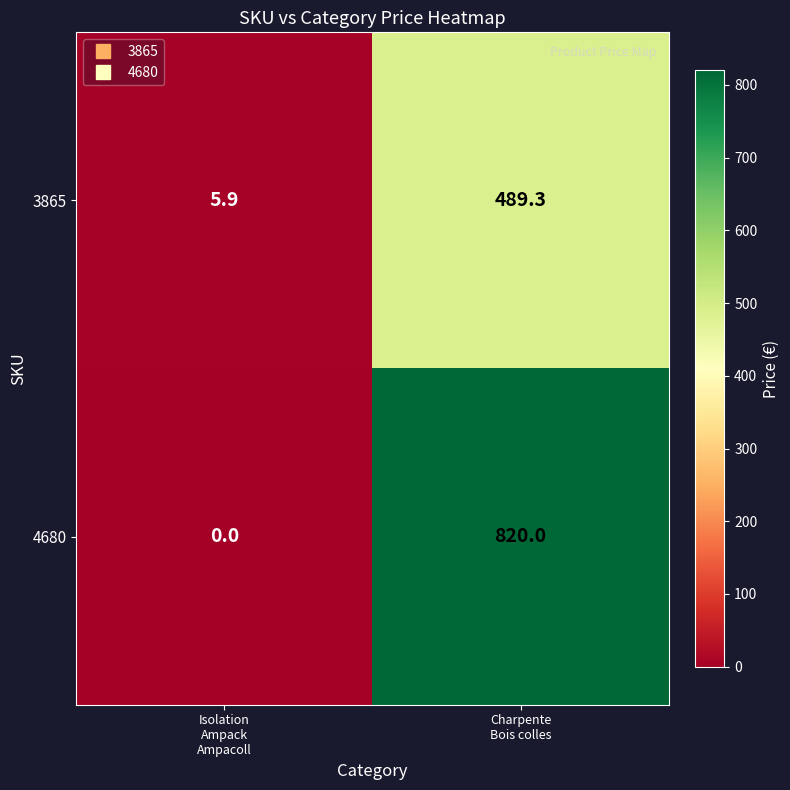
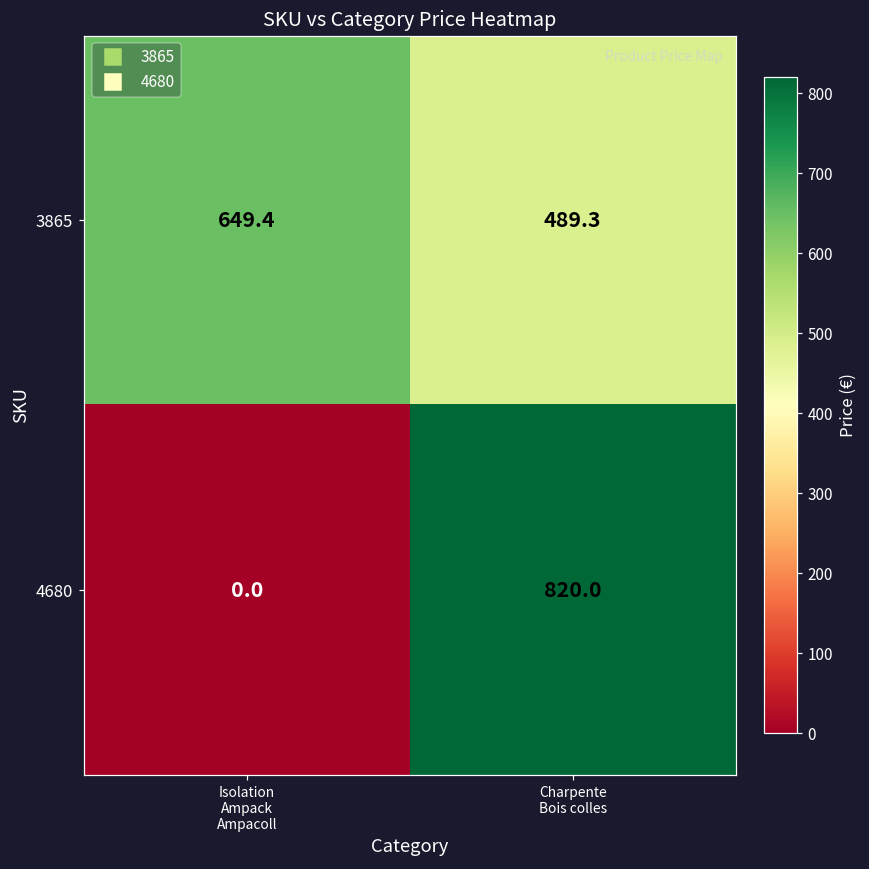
3865, Isolation Ampack Ampacoll: 5.9 -> 649.4
